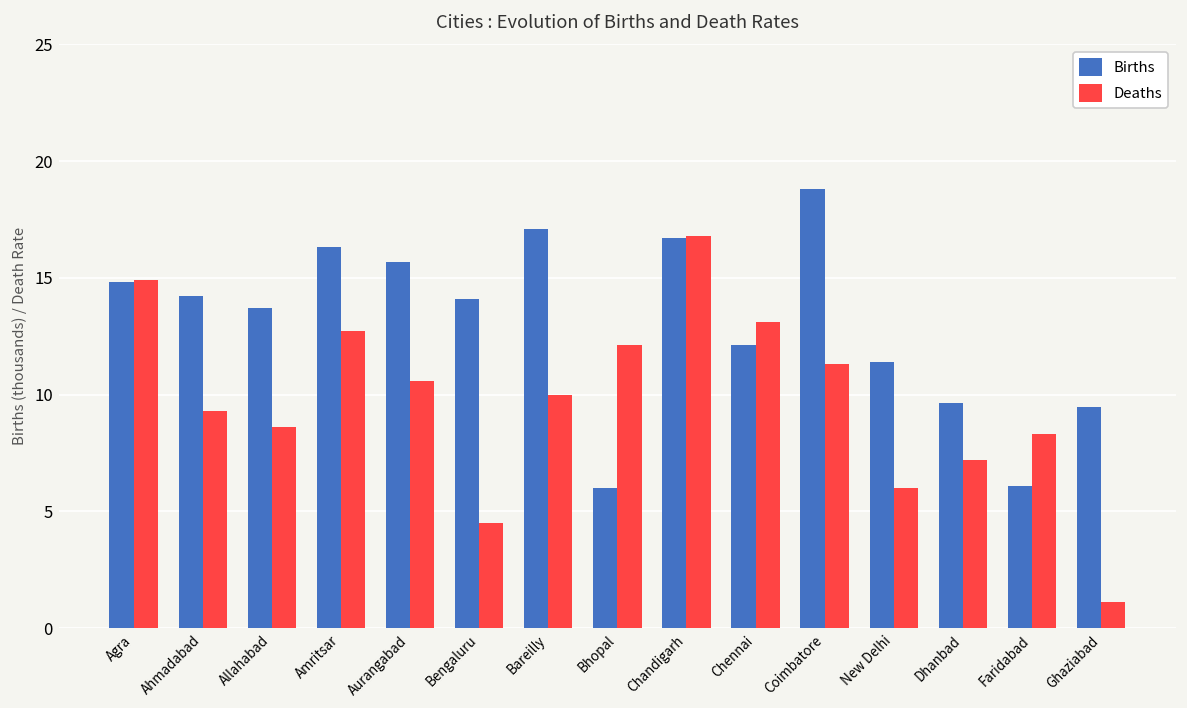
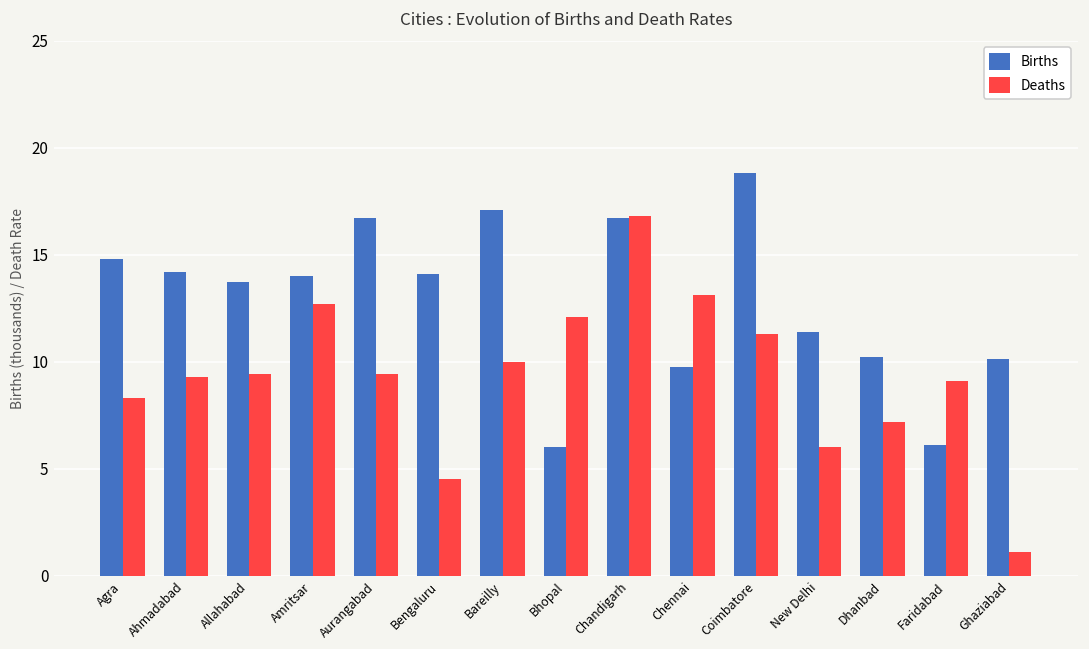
Deaths, Agra: 14.9 -> 8.3
Deaths, Allahabad: 8.6 -> 9.4
Births, Amritsar: 16.3 -> 14.0
Births, Aurangabad: 15.7 -> 16.7
Deaths, Aurangabad: 10.6 -> 9.4
Births, Chennai: 12.1 -> 9.8
Births, Dhanbad: 9.7 -> 10.2
Deaths, Faridabad: 8.3 -> 9.1
Births, Ghaziabad: 9.5 -> 10.1
